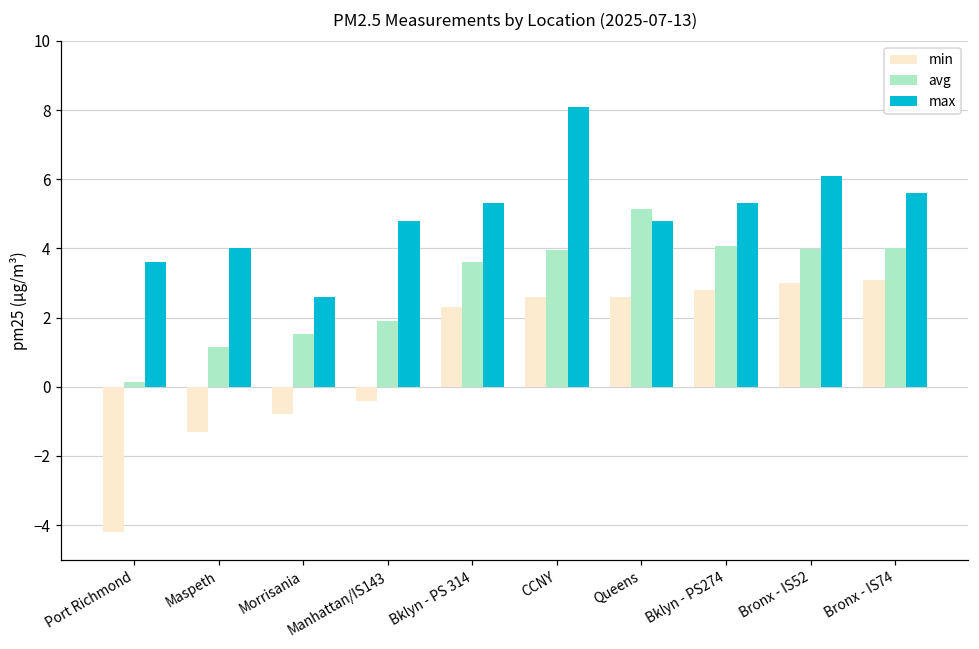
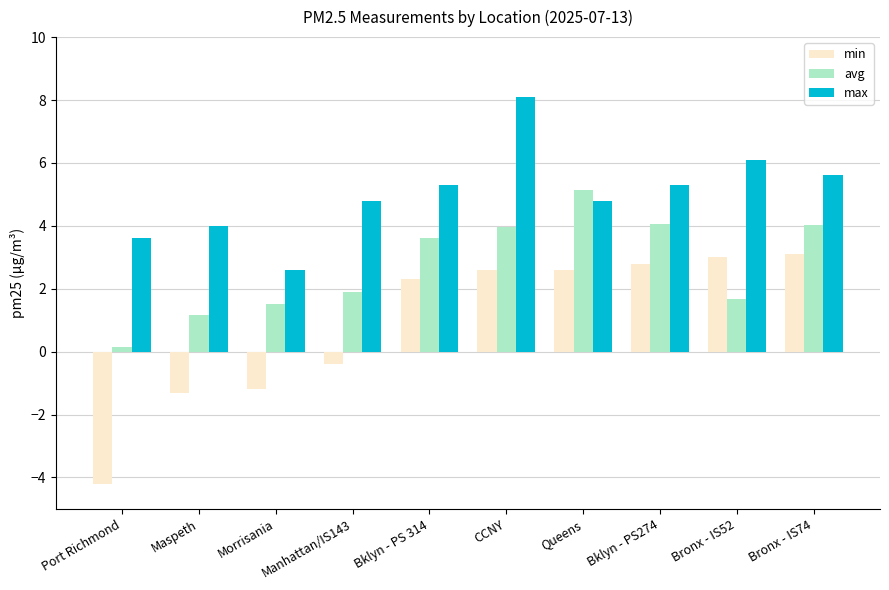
min, Morrisania: -0.8 -> -1.2
avg, Bronx - IS52: 4.0 -> 1.7
